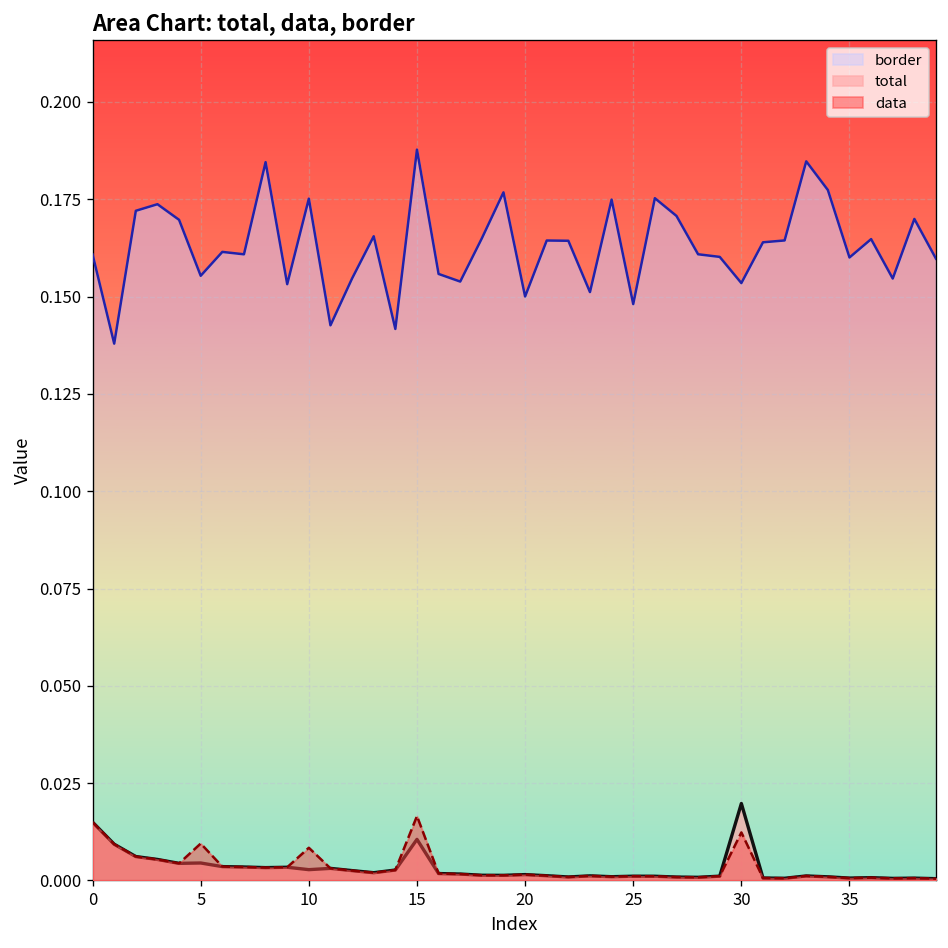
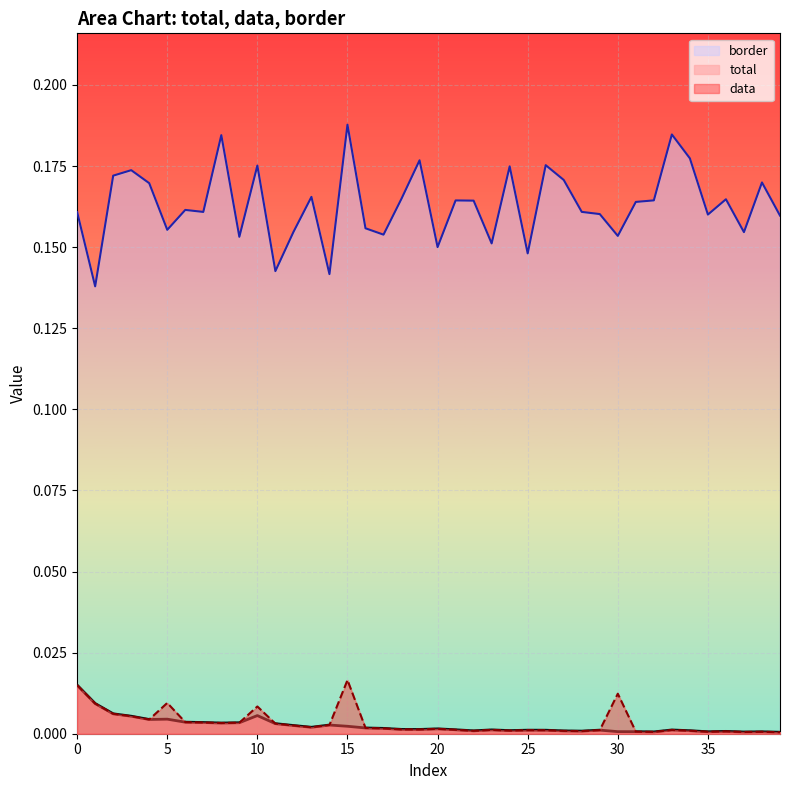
total, 10: 0.003 -> 0.006
total, 15: 0.011 -> 0.002
total, 30: 0.020 -> 0.001
